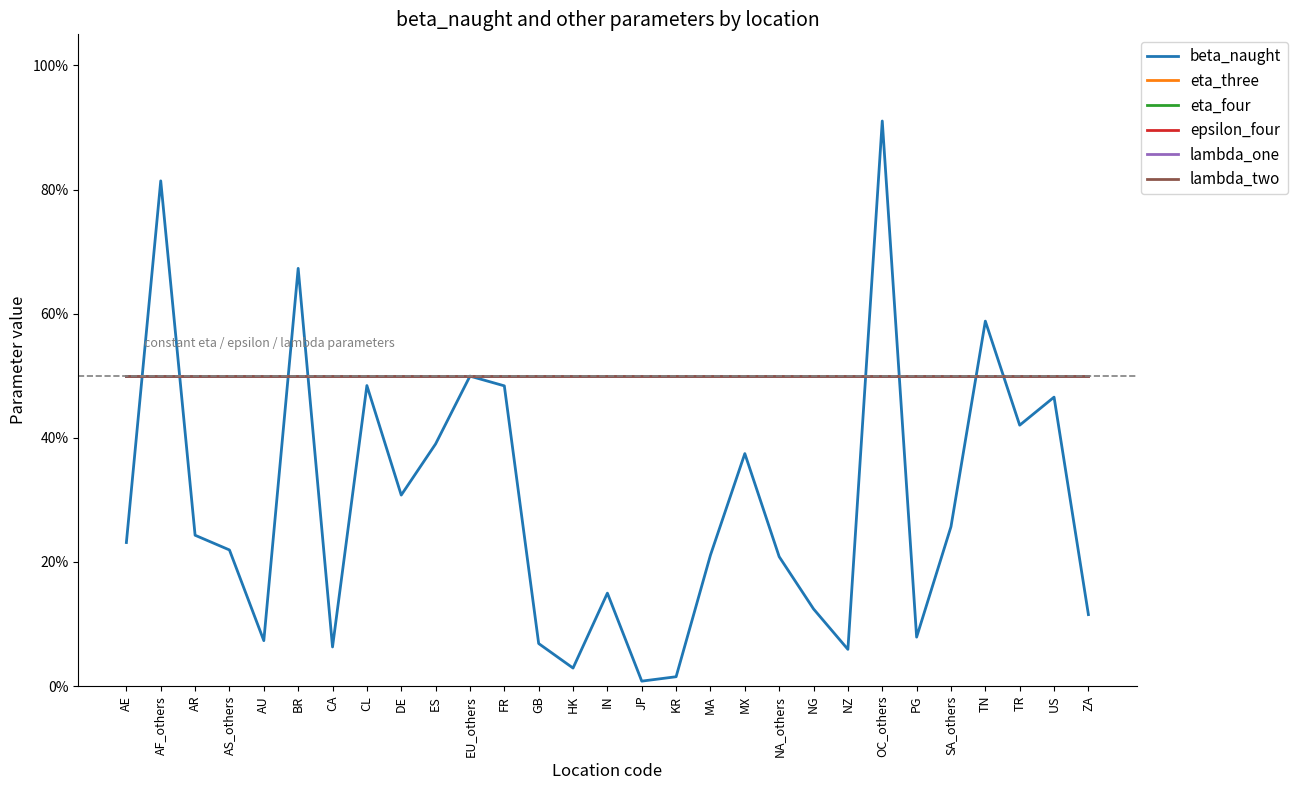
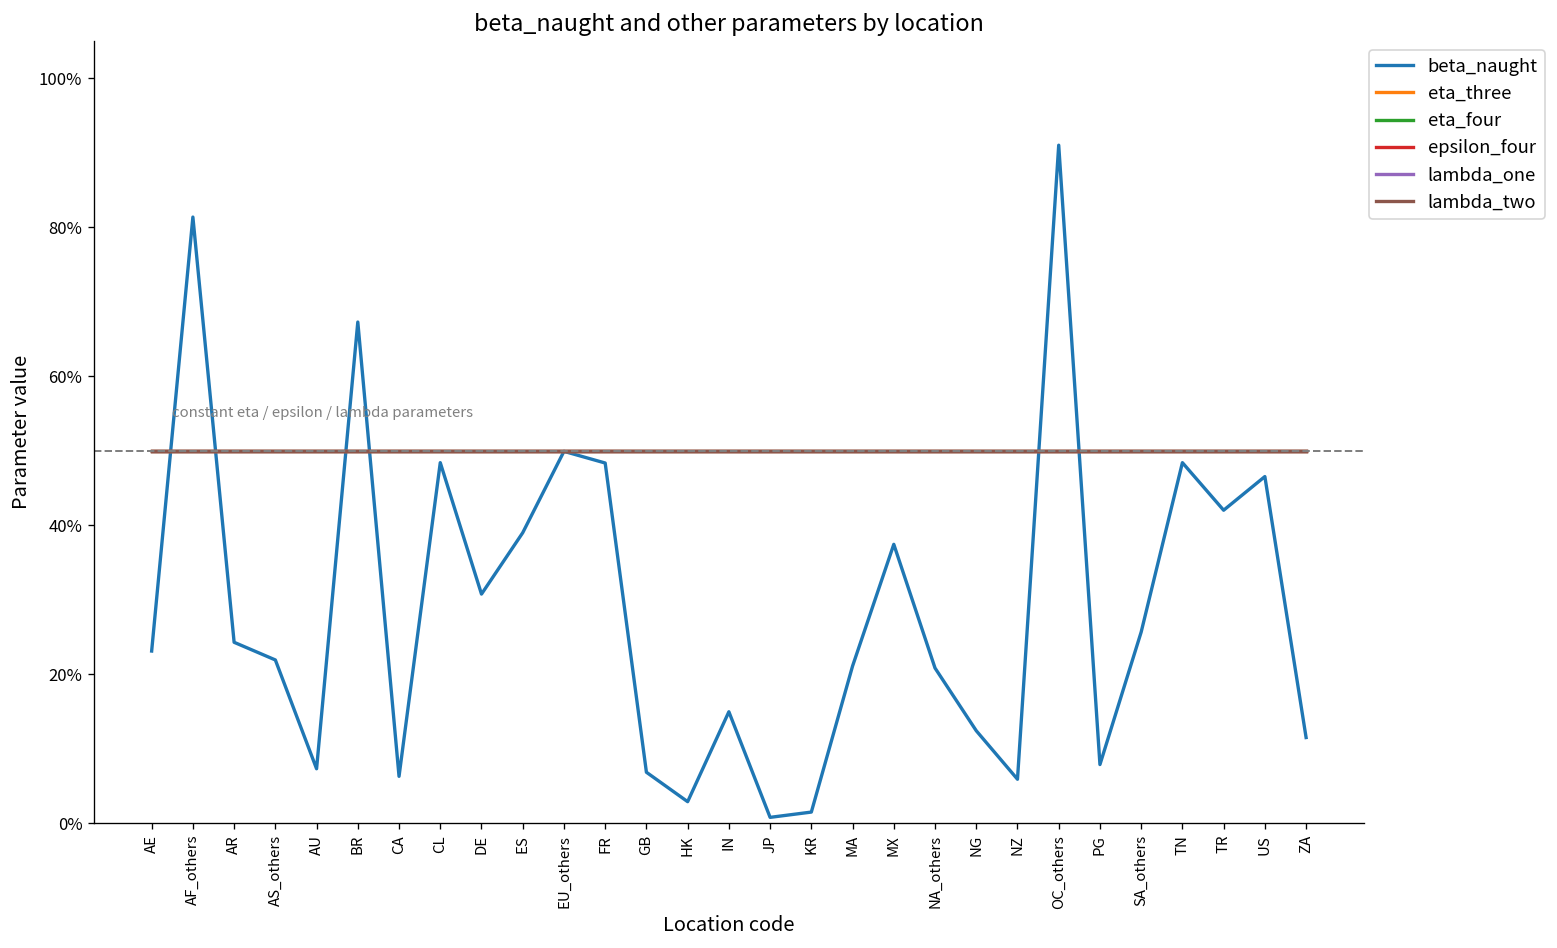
beta_naught, TN: 59% -> 48%
